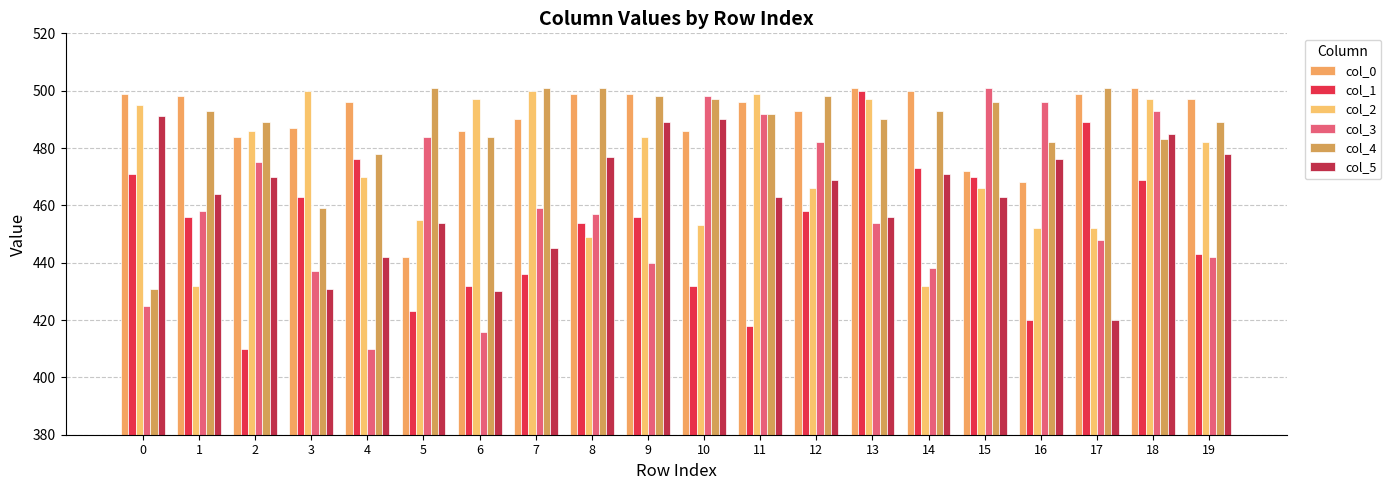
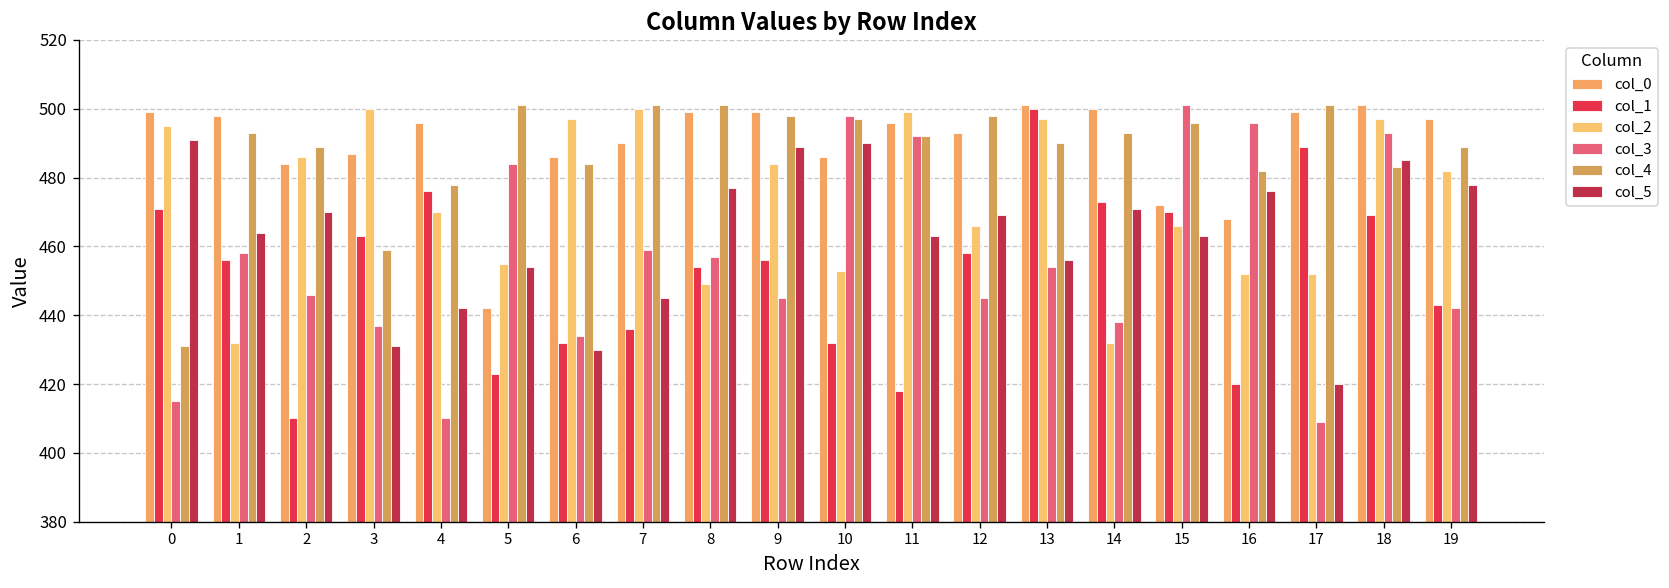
col_3, 0: 425 -> 415
col_3, 2: 475 -> 446
col_3, 6: 416 -> 434
col_3, 9: 440 -> 445
col_3, 12: 482 -> 445
col_3, 17: 448 -> 409
